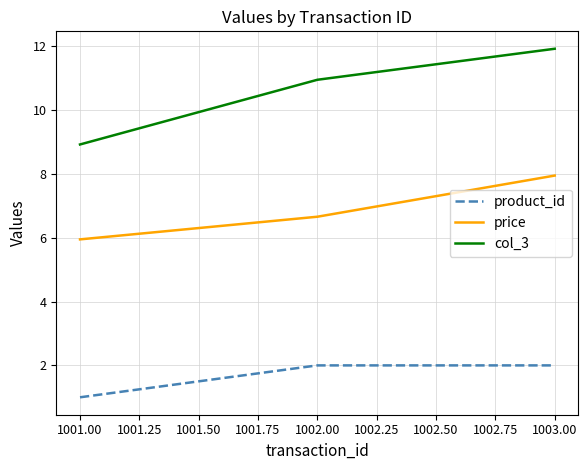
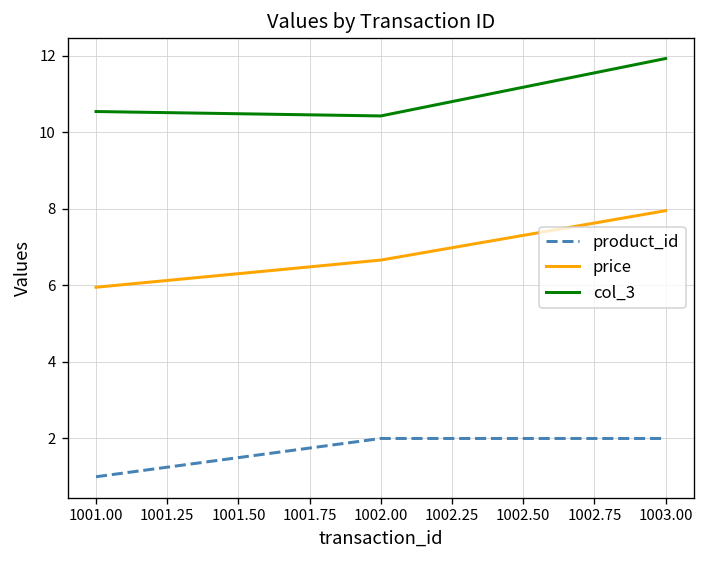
col_3, 1001.00: 8.9 -> 10.5
col_3, 1002.00: 11.0 -> 10.4
